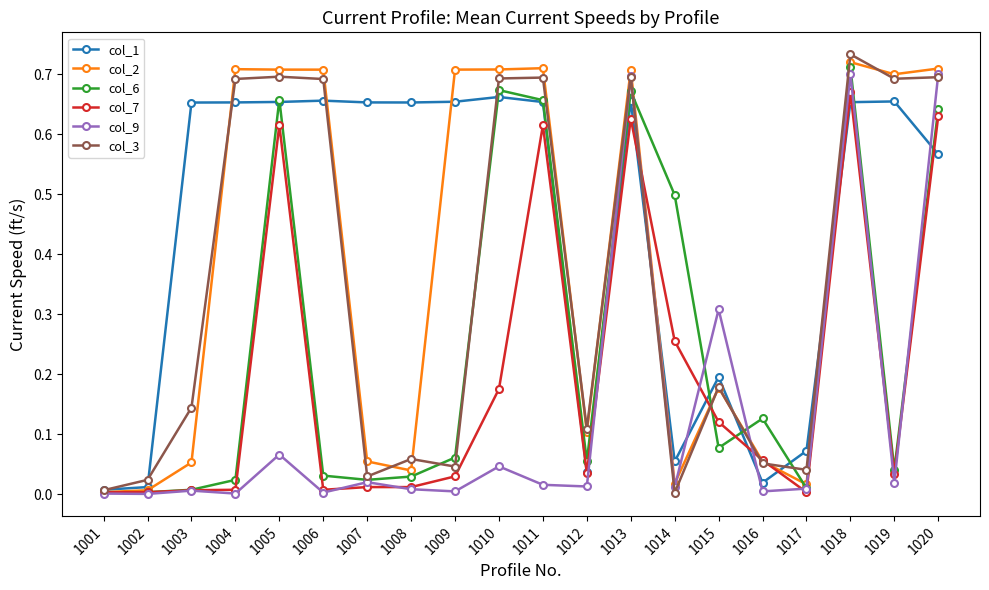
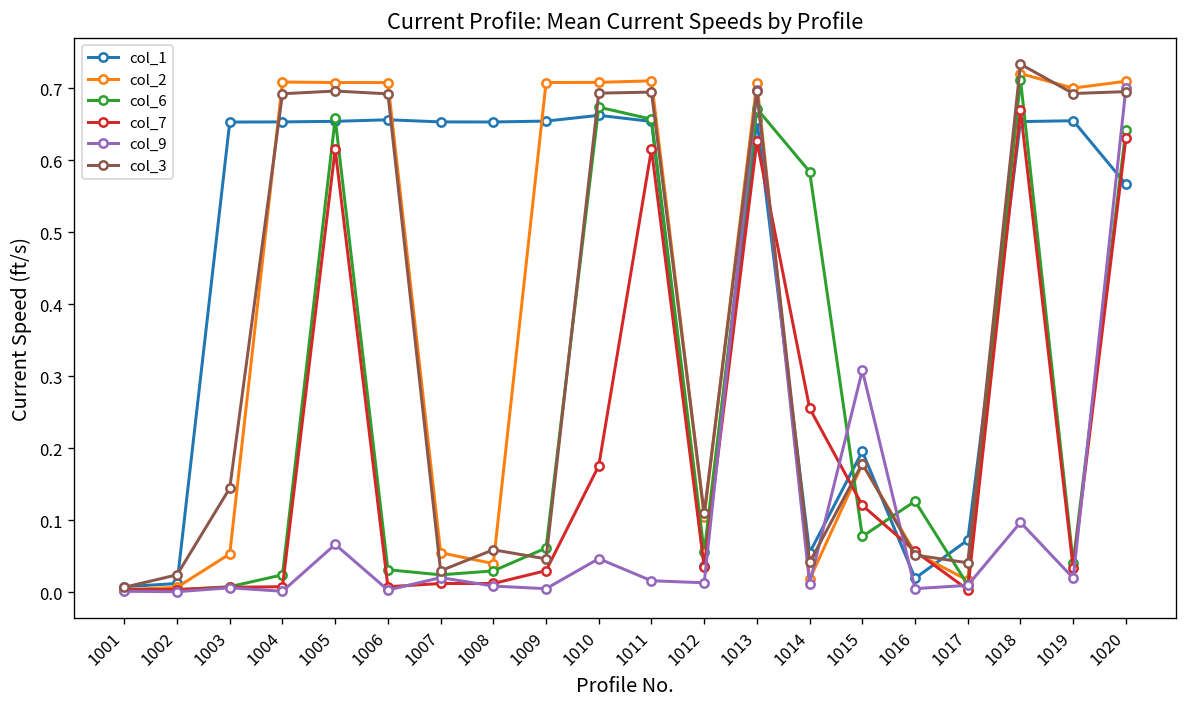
col_6, 1014: 0.50 -> 0.58
col_3, 1014: 0.00 -> 0.04
col_9, 1018: 0.70 -> 0.10
